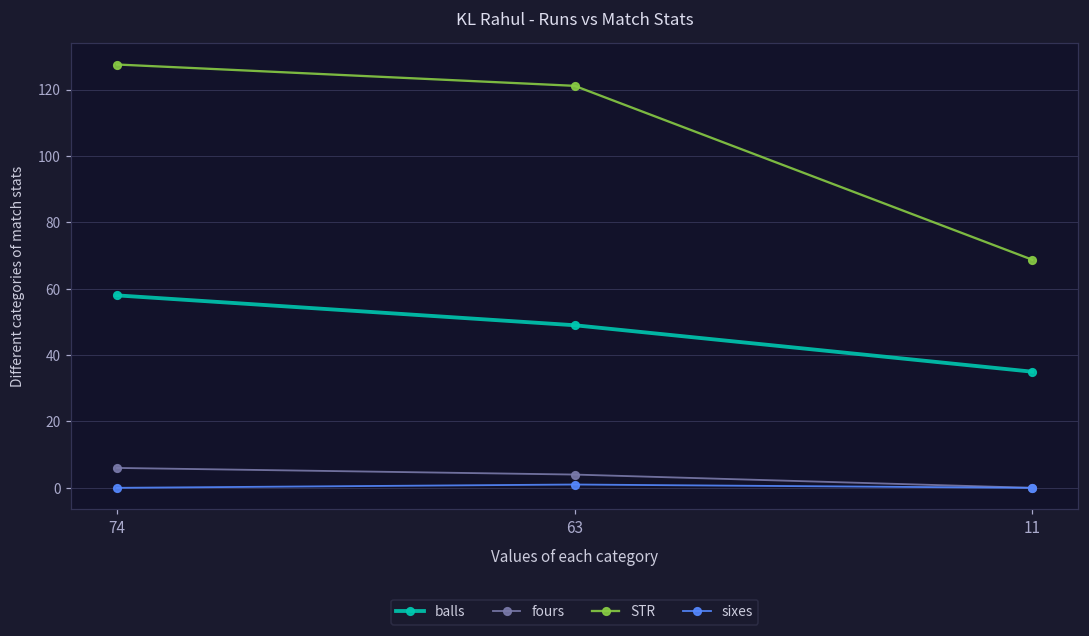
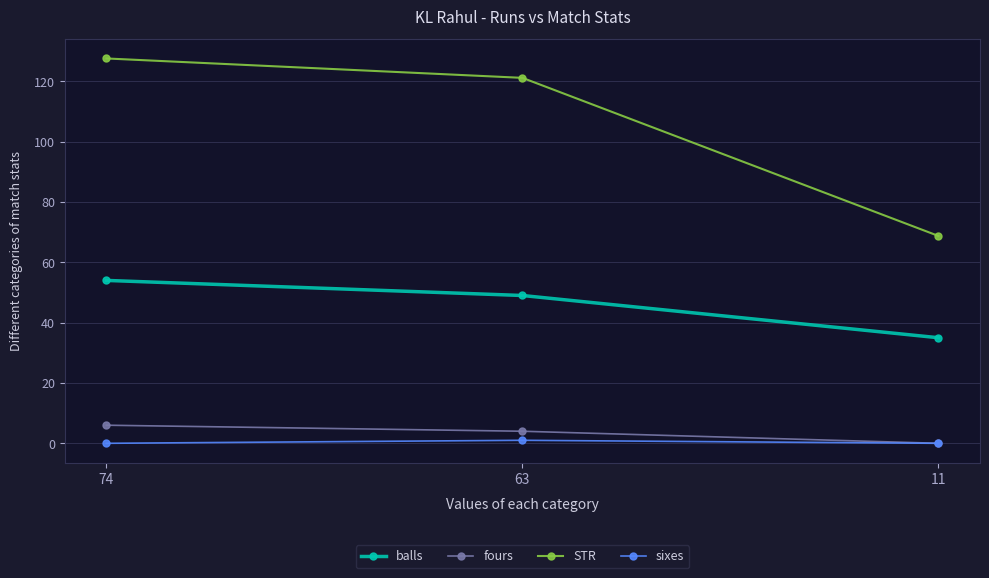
balls, 74: 58 -> 54
